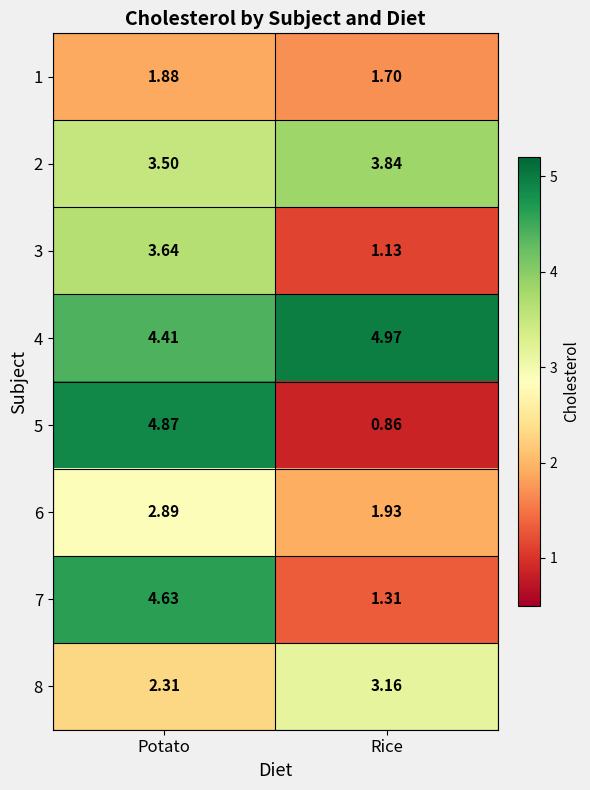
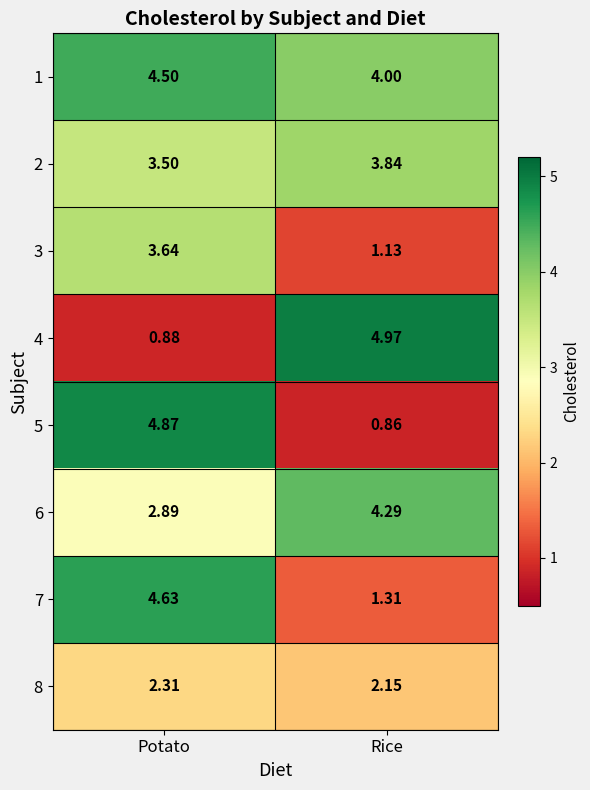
1, Potato: 1.88 -> 4.50
1, Rice: 1.70 -> 4.00
4, Potato: 4.41 -> 0.88
6, Rice: 1.93 -> 4.29
8, Rice: 3.16 -> 2.15
